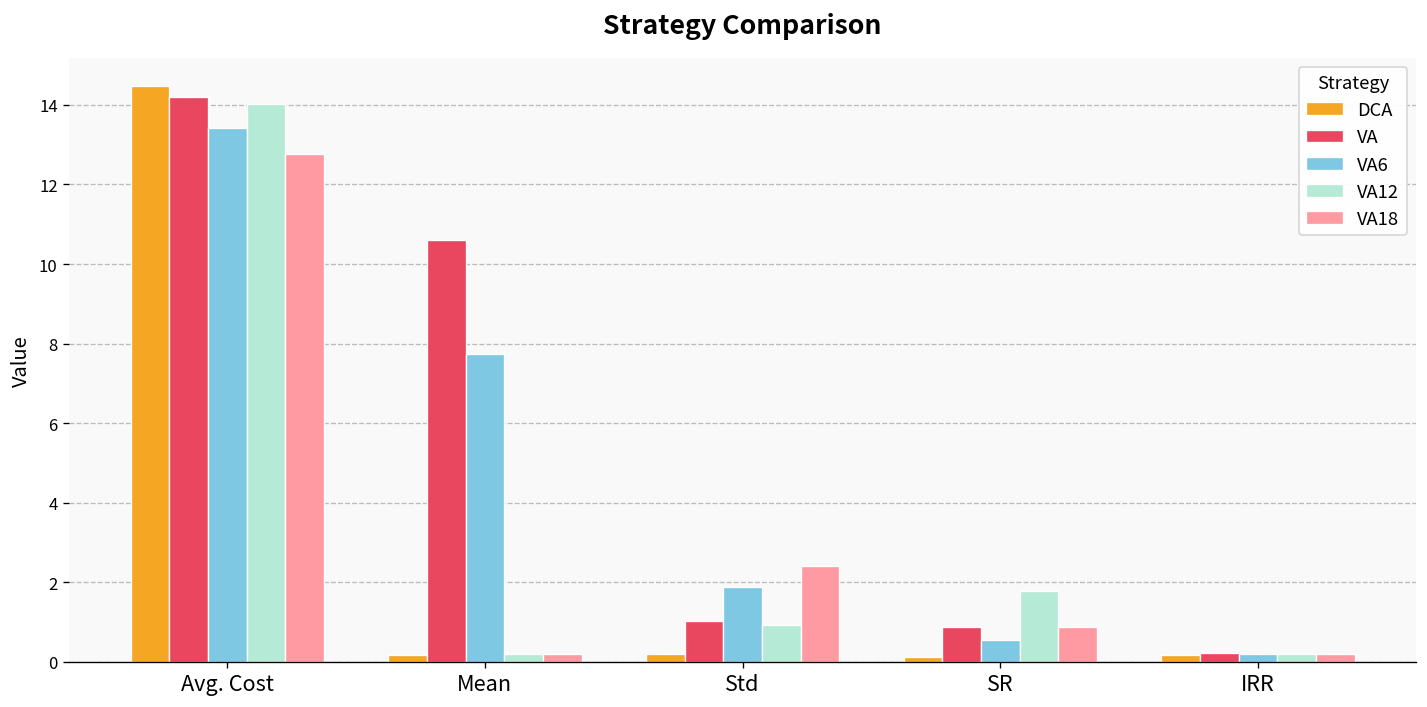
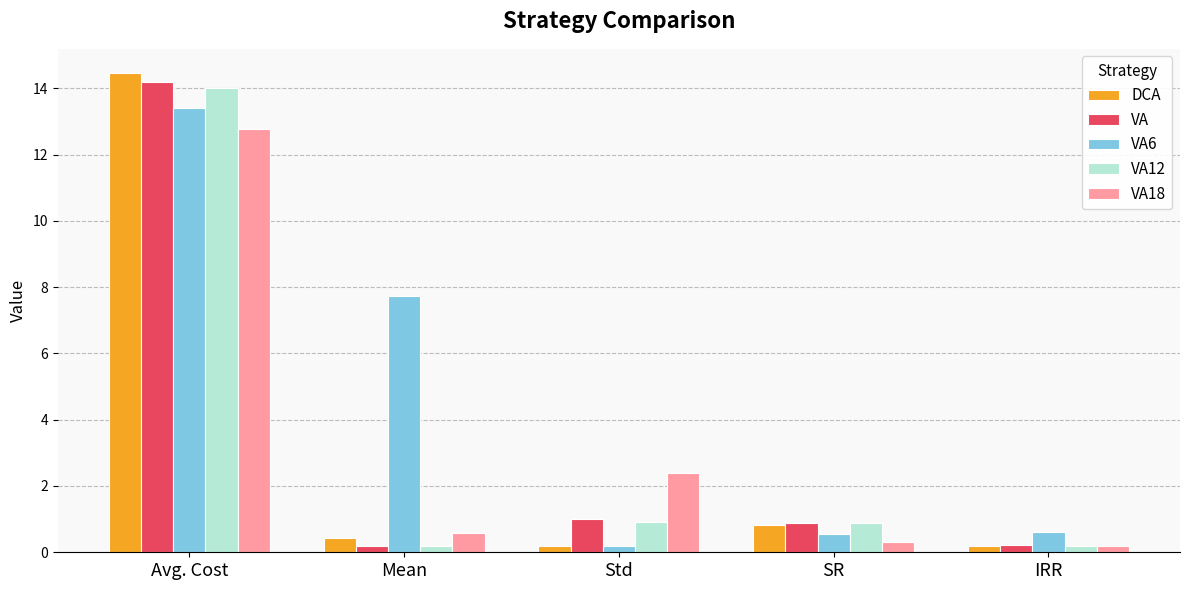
DCA, Mean: 0.2 -> 0.4
VA, Mean: 10.6 -> 0.2
VA18, Mean: 0.2 -> 0.6
VA6, Std: 1.9 -> 0.2
DCA, SR: 0.1 -> 0.8
VA12, SR: 1.8 -> 0.9
VA18, SR: 0.9 -> 0.3
VA6, IRR: 0.2 -> 0.6
